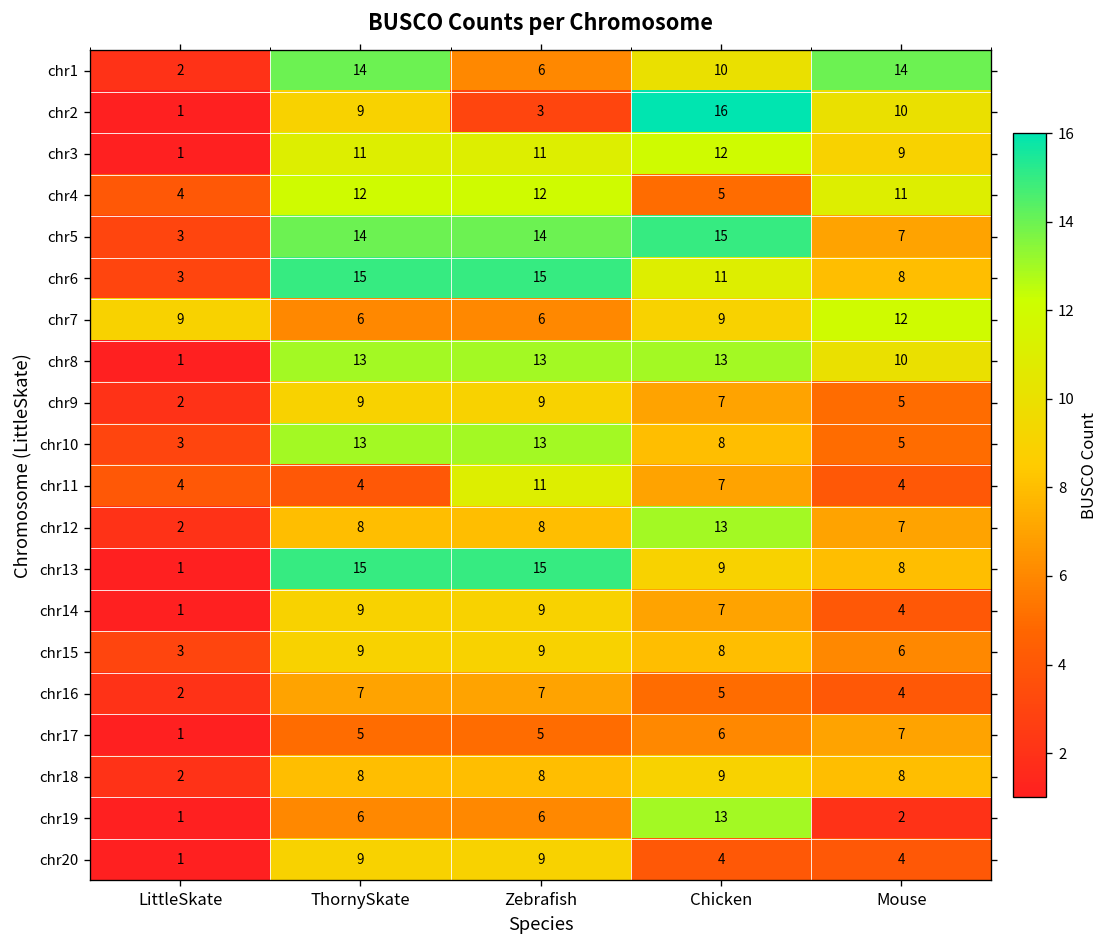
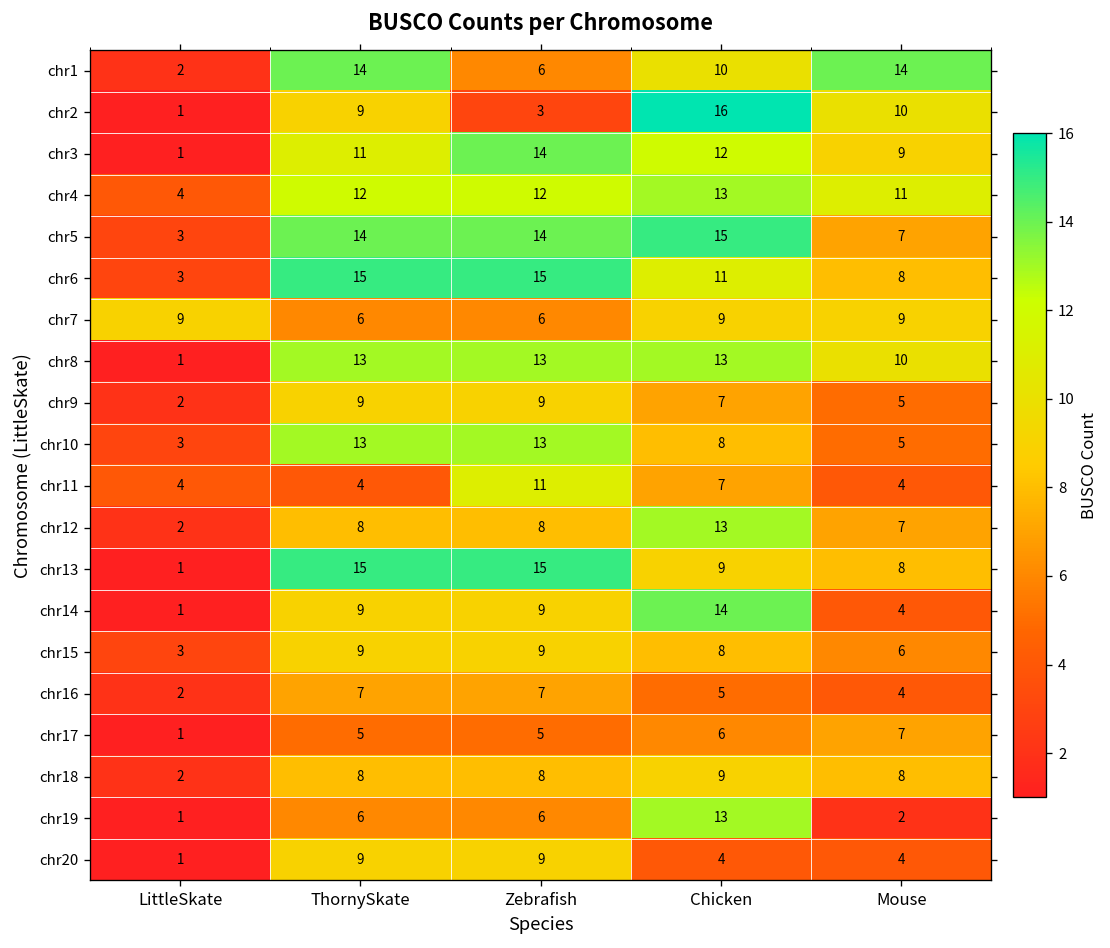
chr3, Zebrafish: 11 -> 14
chr4, Chicken: 5 -> 13
chr7, Mouse: 12 -> 9
chr14, Chicken: 7 -> 14
